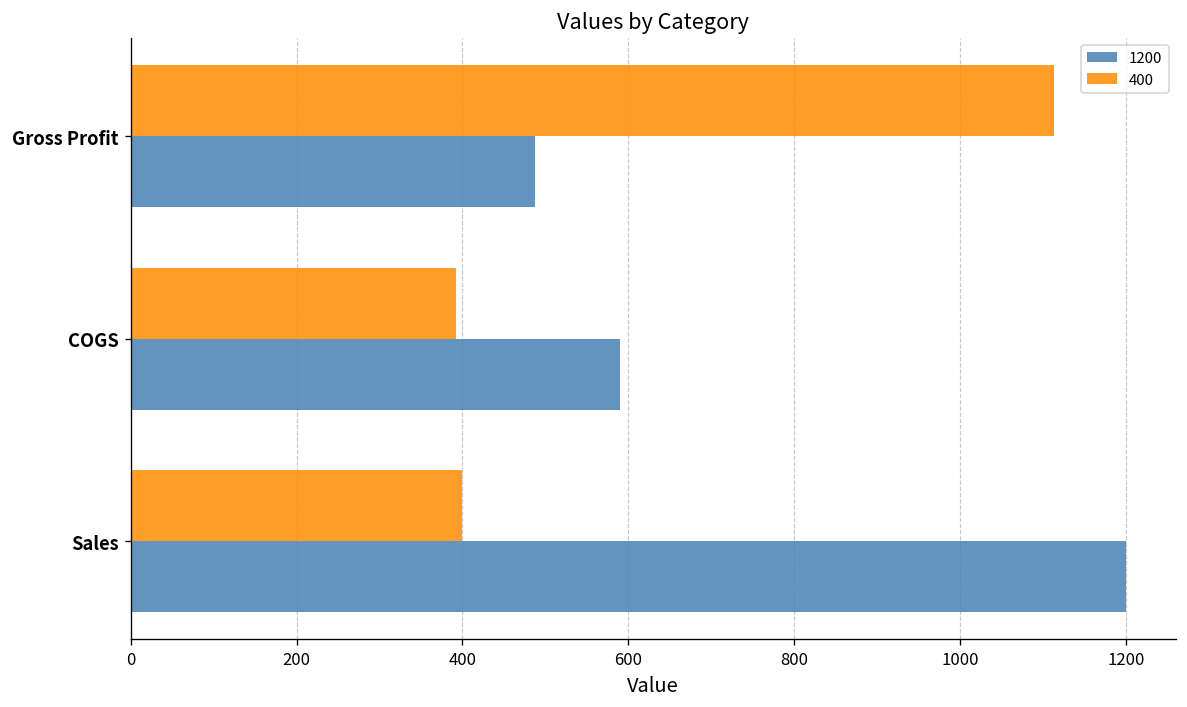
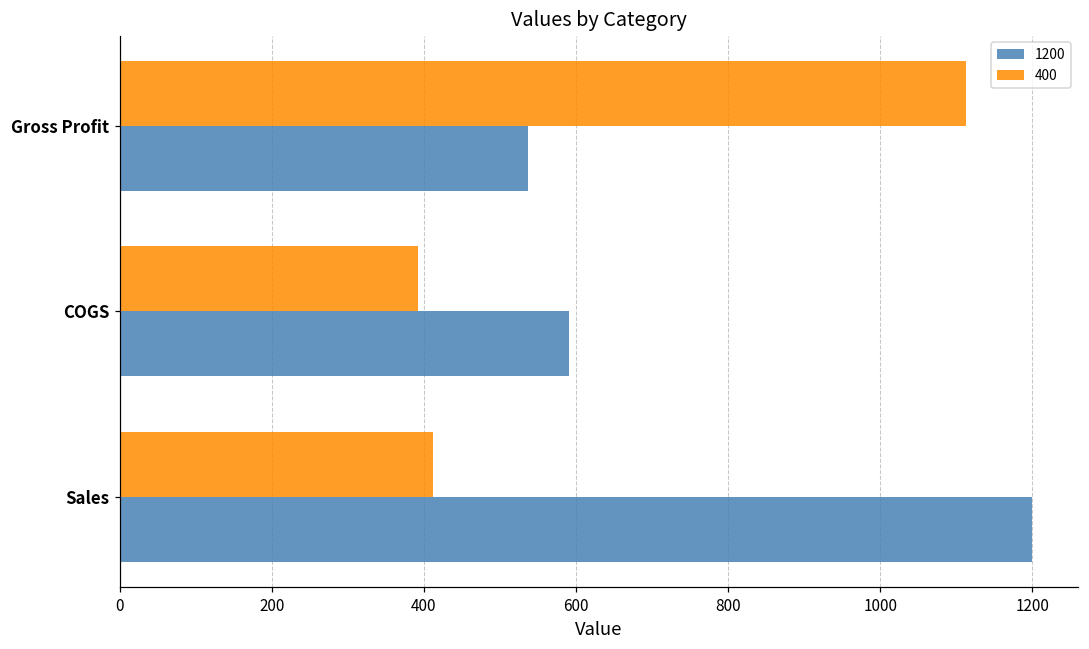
1200, Gross Profit: 490 -> 540
400, Sales: 400 -> 410
